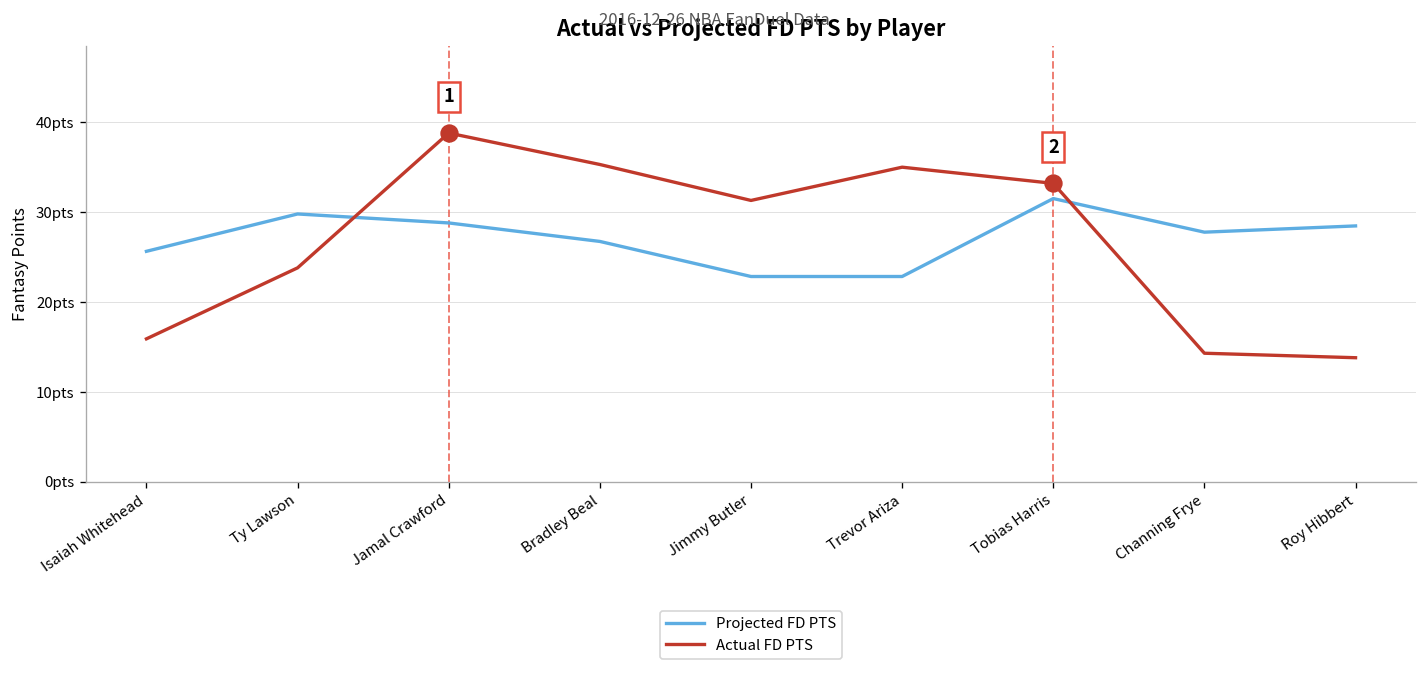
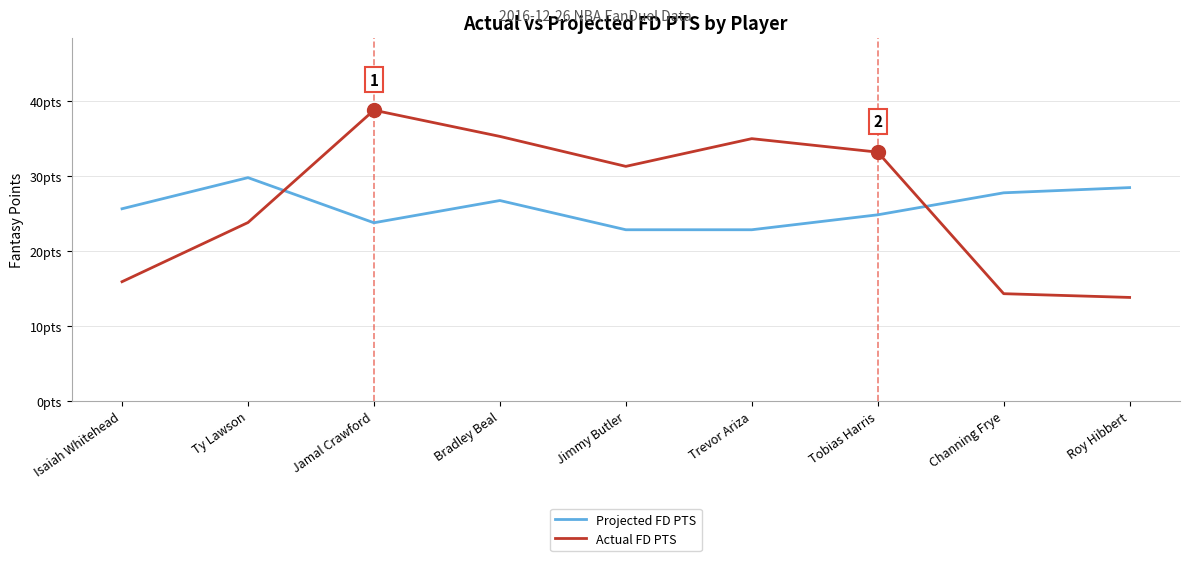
Projected FD PTS, Jamal Crawford: 29pts -> 24pts
Projected FD PTS, Tobias Harris: 32pts -> 25pts
